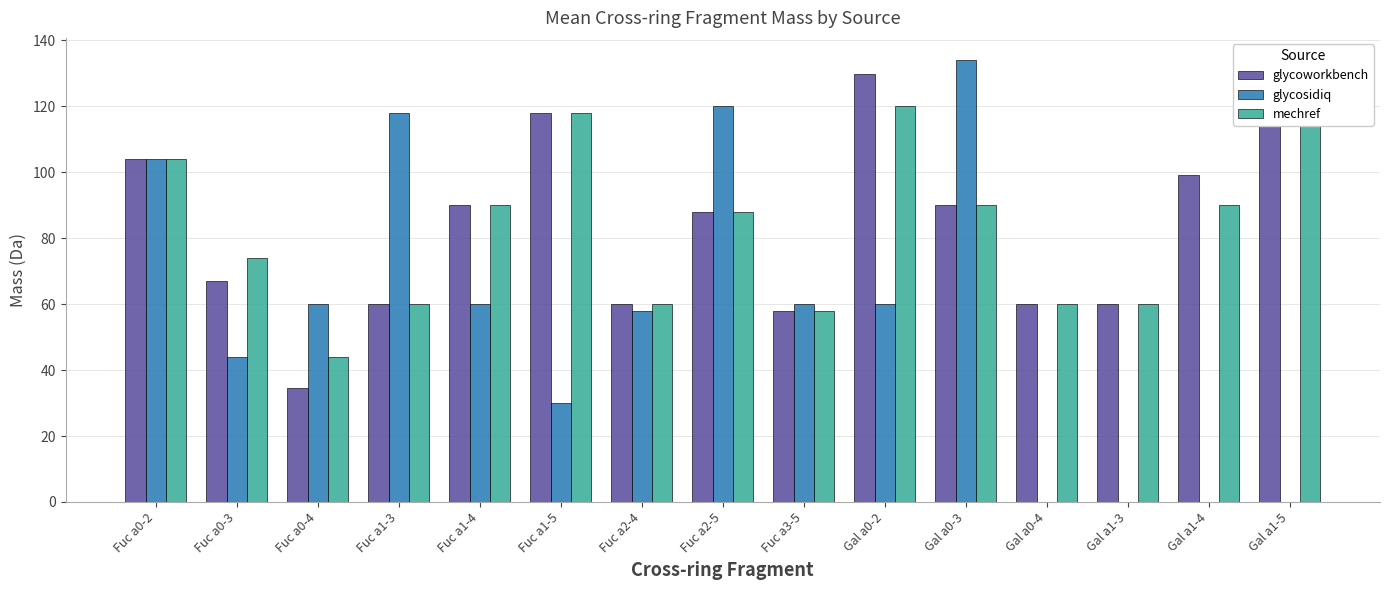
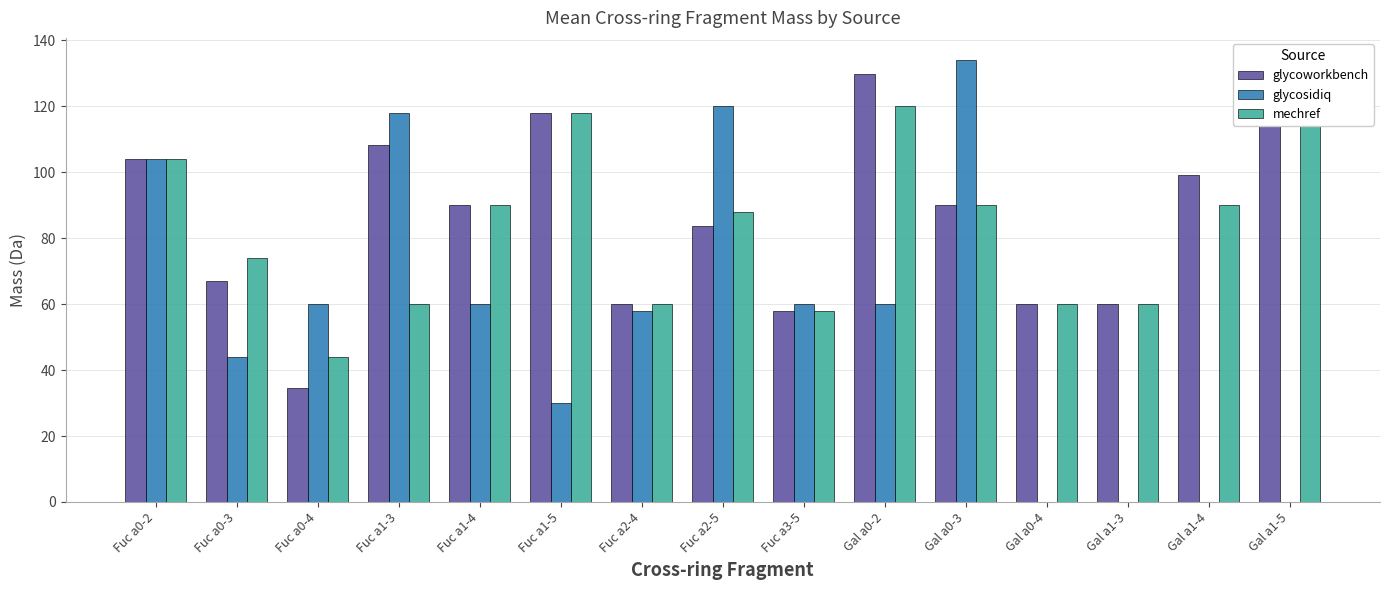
glycoworkbench, Fuc a1-3: 60 -> 108
glycoworkbench, Fuc a2-5: 88 -> 84
